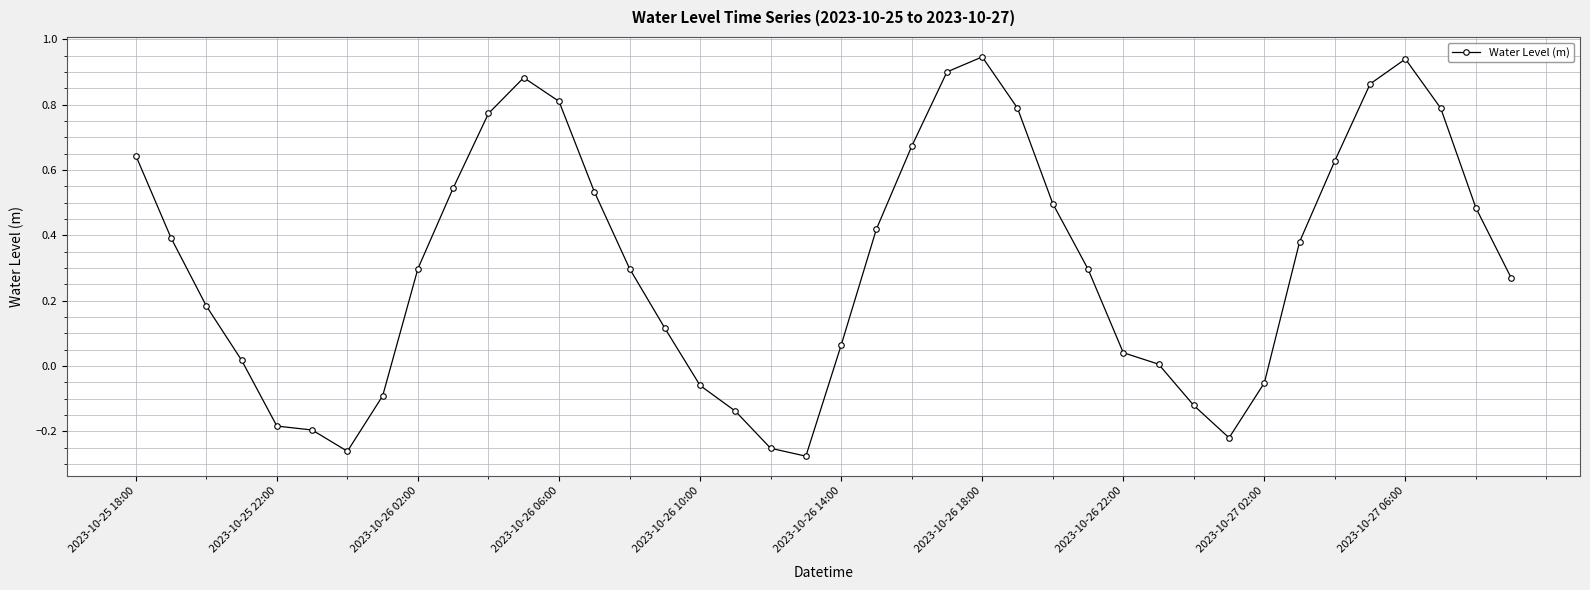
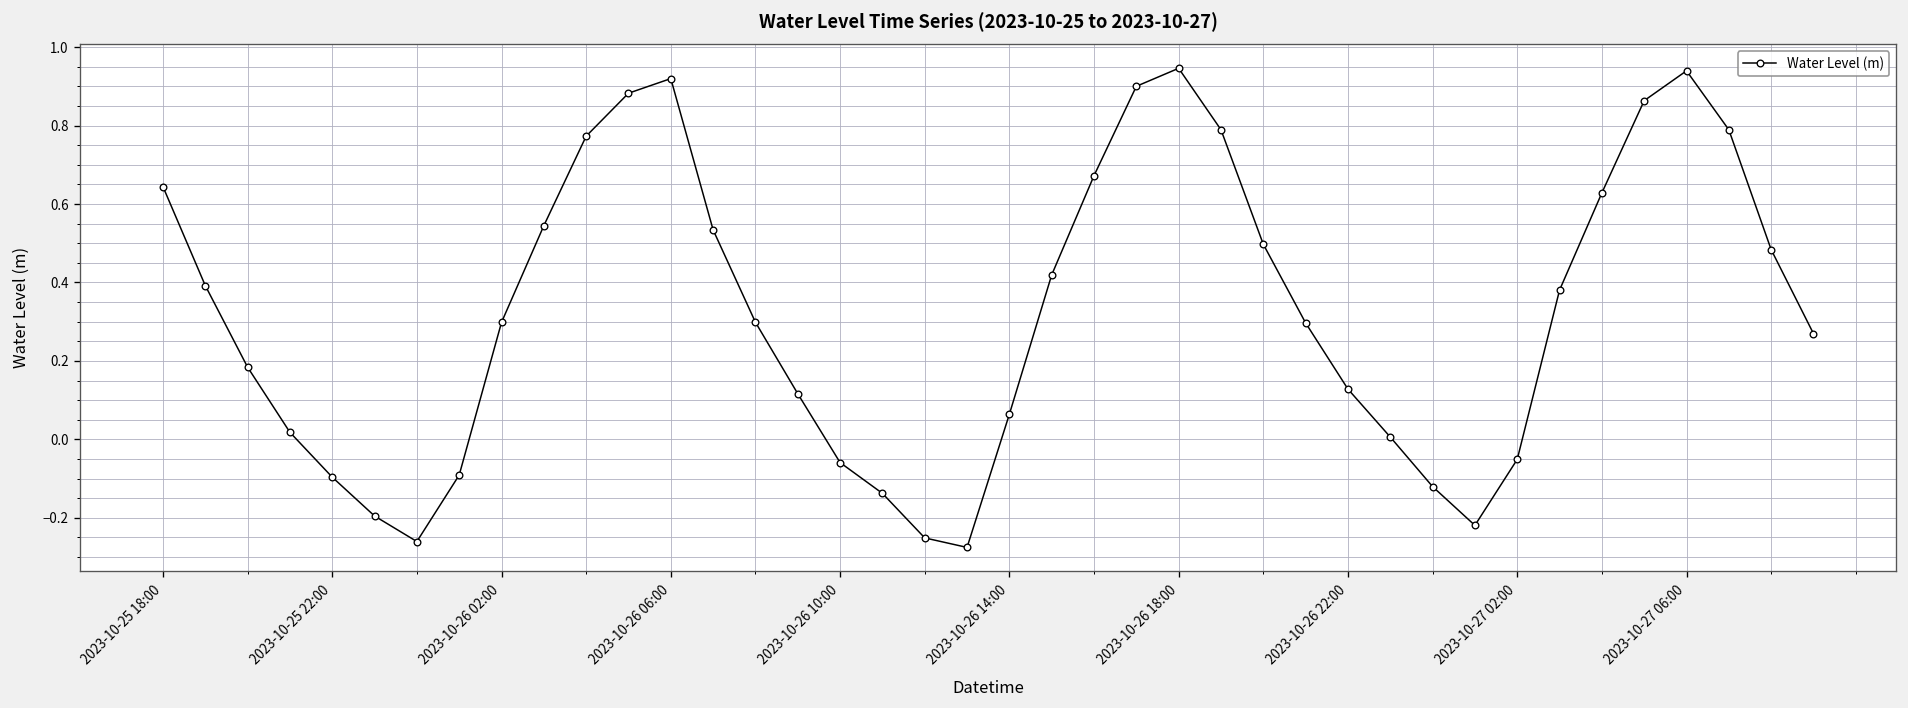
2023-10-25 22:00: -0.18 -> -0.10
2023-10-26 06:00: 0.81 -> 0.92
2023-10-26 22:00: 0.04 -> 0.13
